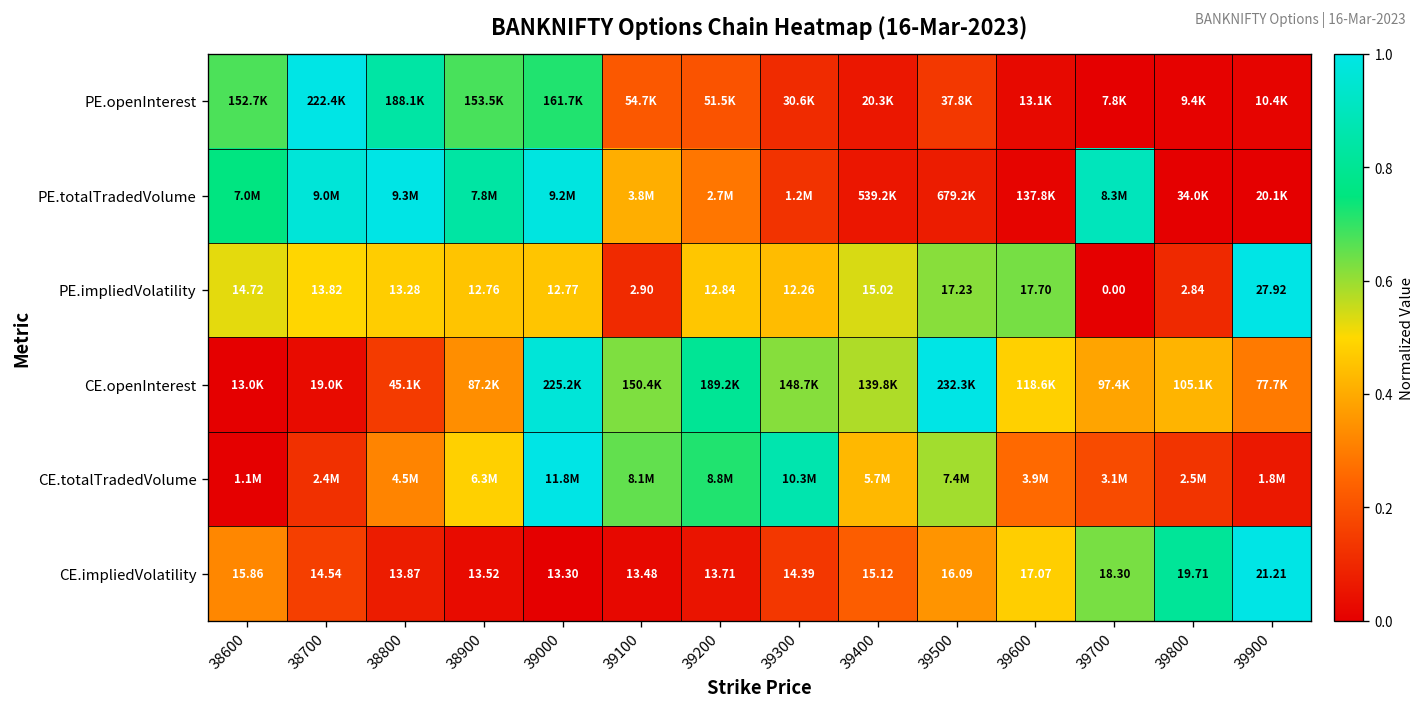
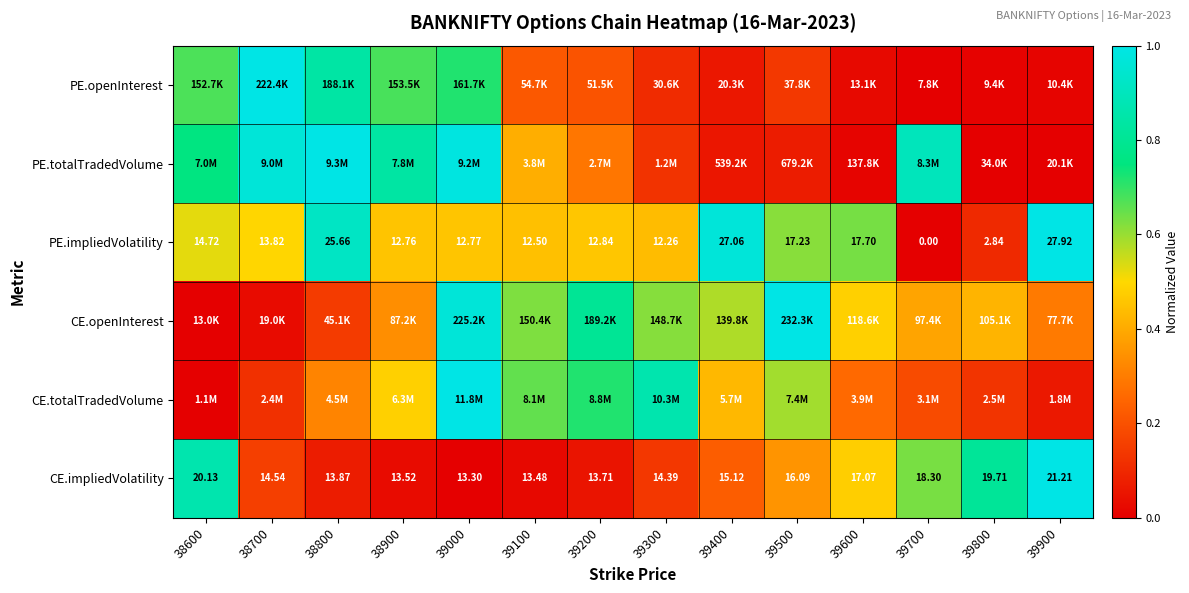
PE.impliedVolatility, 38800: 13.28 -> 25.66
PE.impliedVolatility, 39100: 2.90 -> 12.50
PE.impliedVolatility, 39400: 15.02 -> 27.06
CE.impliedVolatility, 38600: 15.86 -> 20.13
